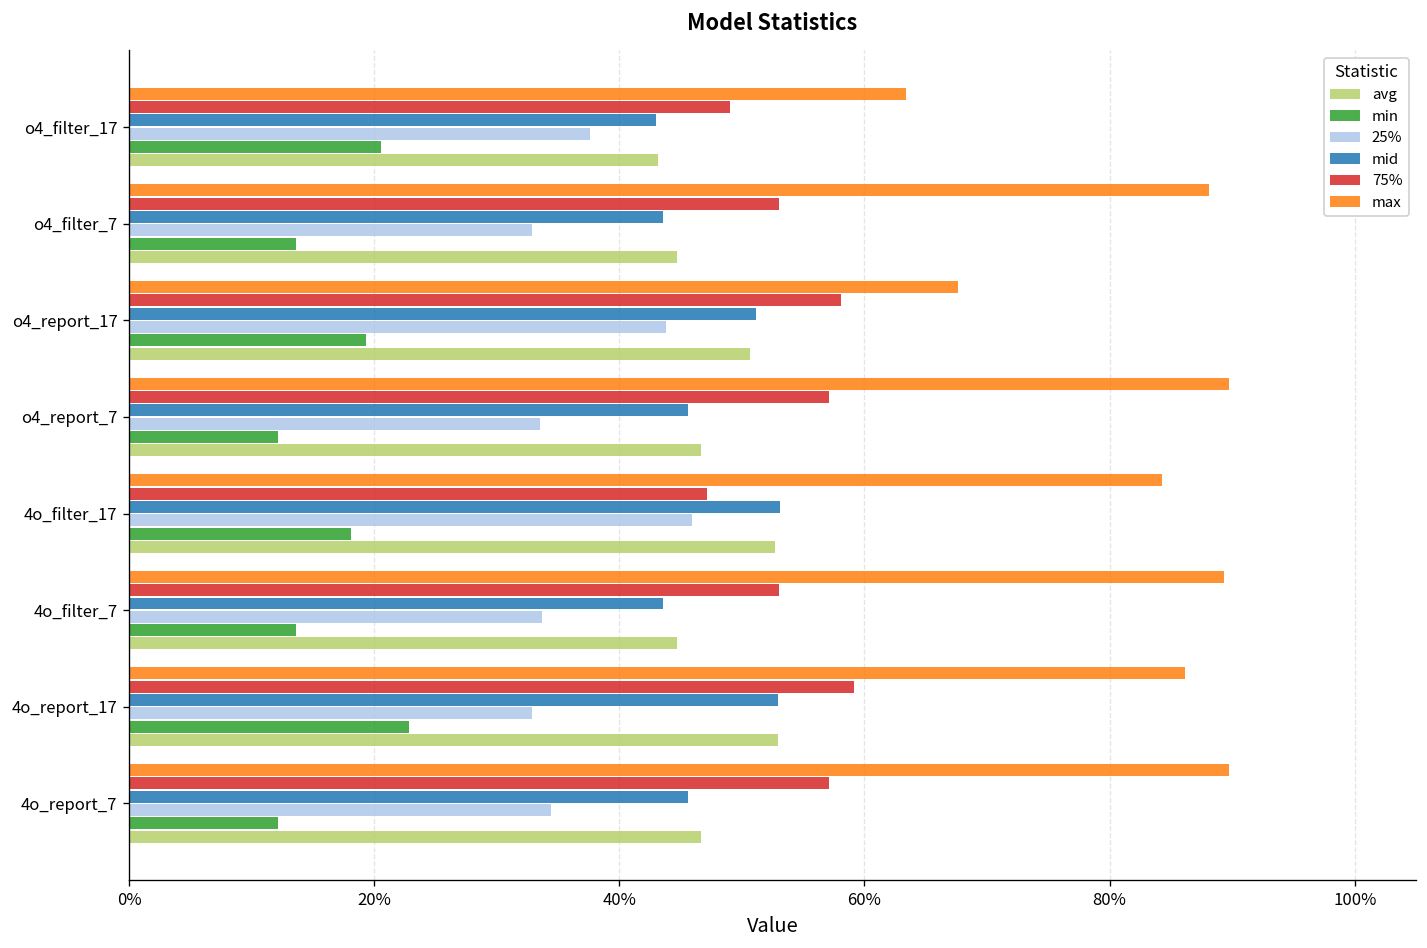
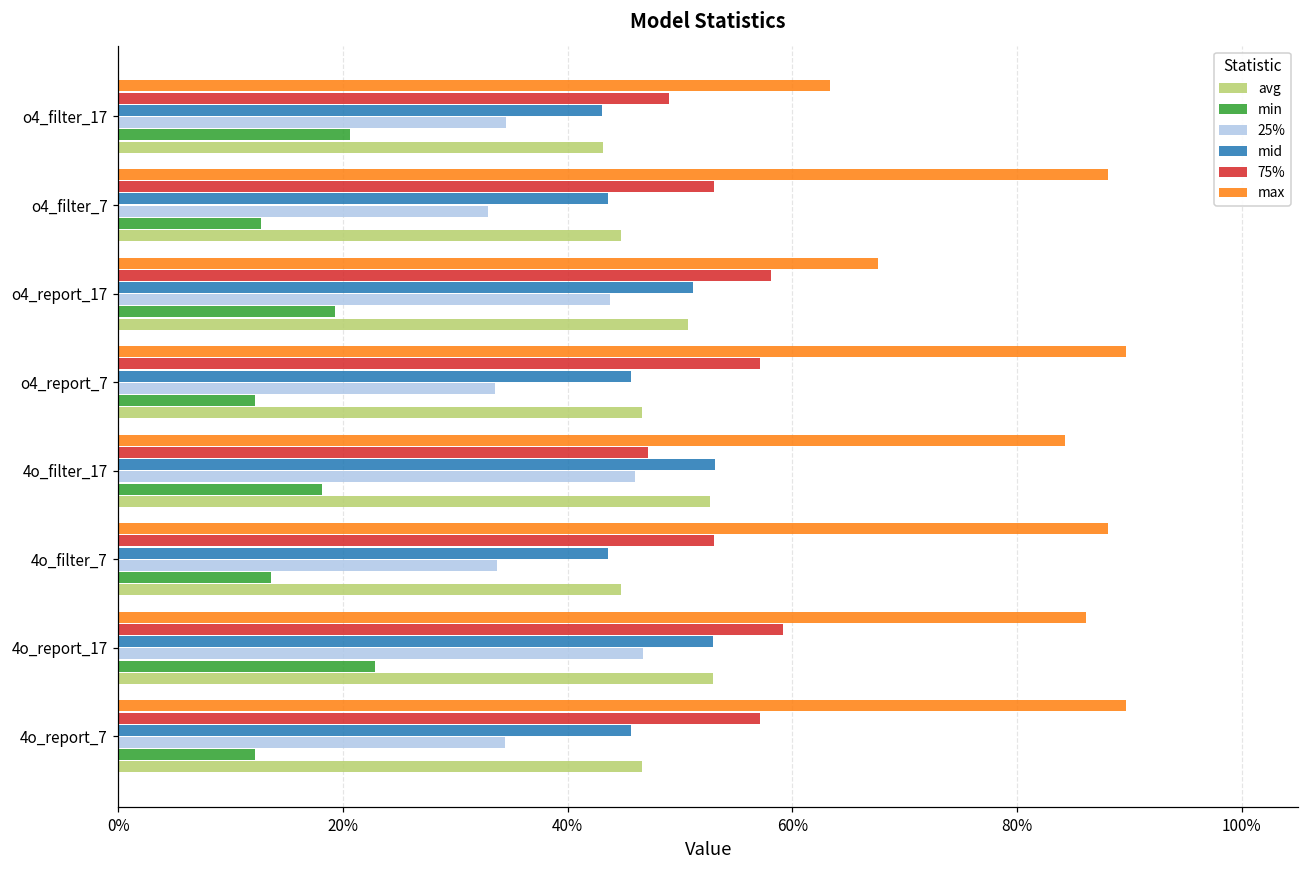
25%, o4_filter_17: 37.6% -> 34.5%
min, o4_filter_7: 13.6% -> 12.7%
max, 4o_filter_7: 89.3% -> 88.1%
25%, 4o_report_17: 32.9% -> 46.7%
